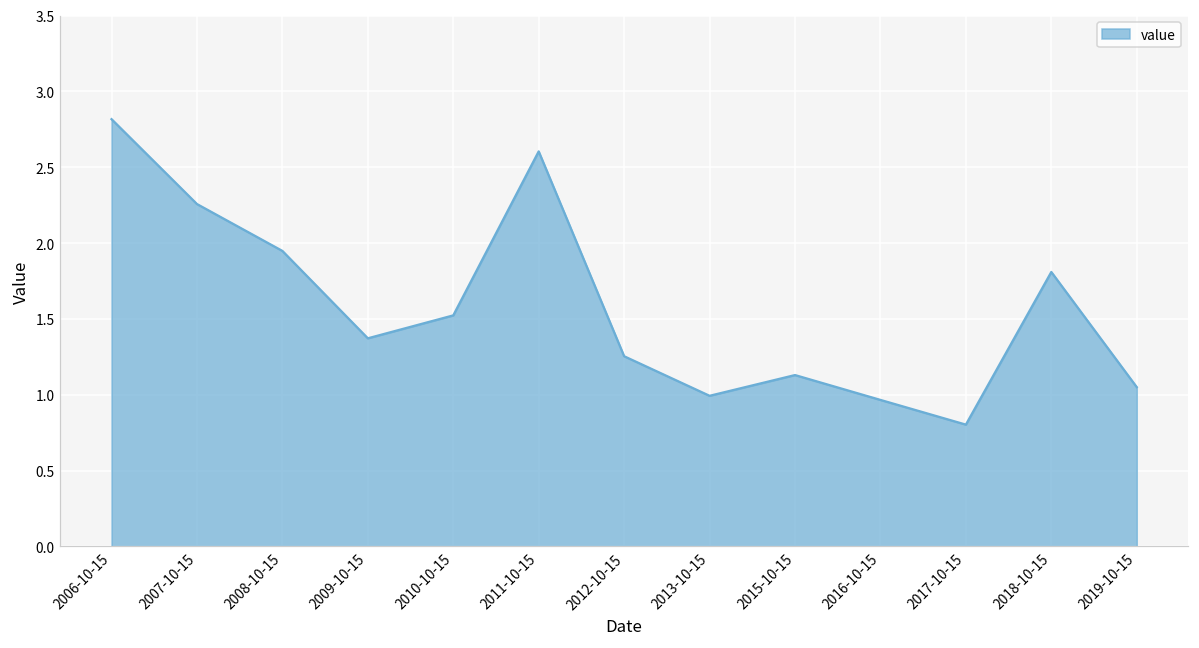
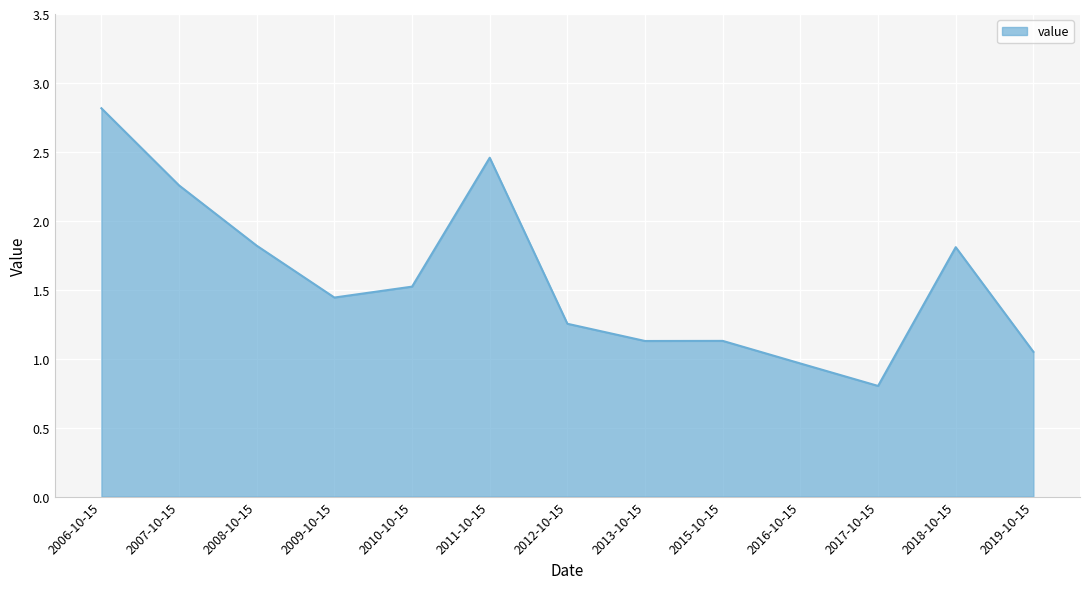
2008-10-15: 1.95 -> 1.82
2009-10-15: 1.37 -> 1.44
2011-10-15: 2.60 -> 2.46
2013-10-15: 0.99 -> 1.13
